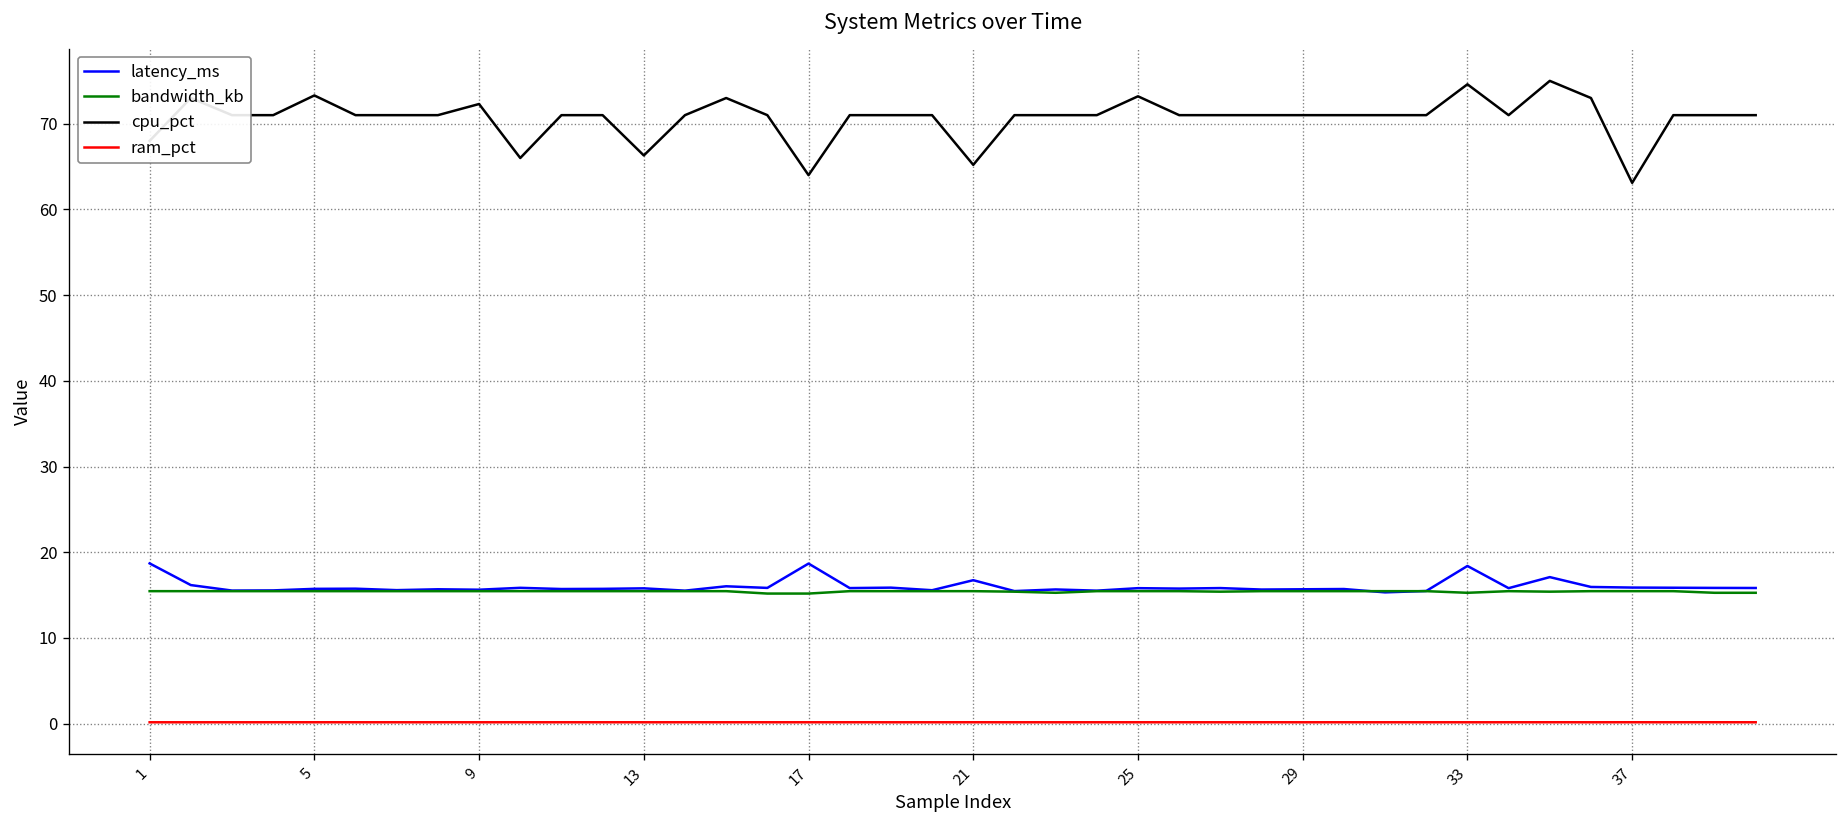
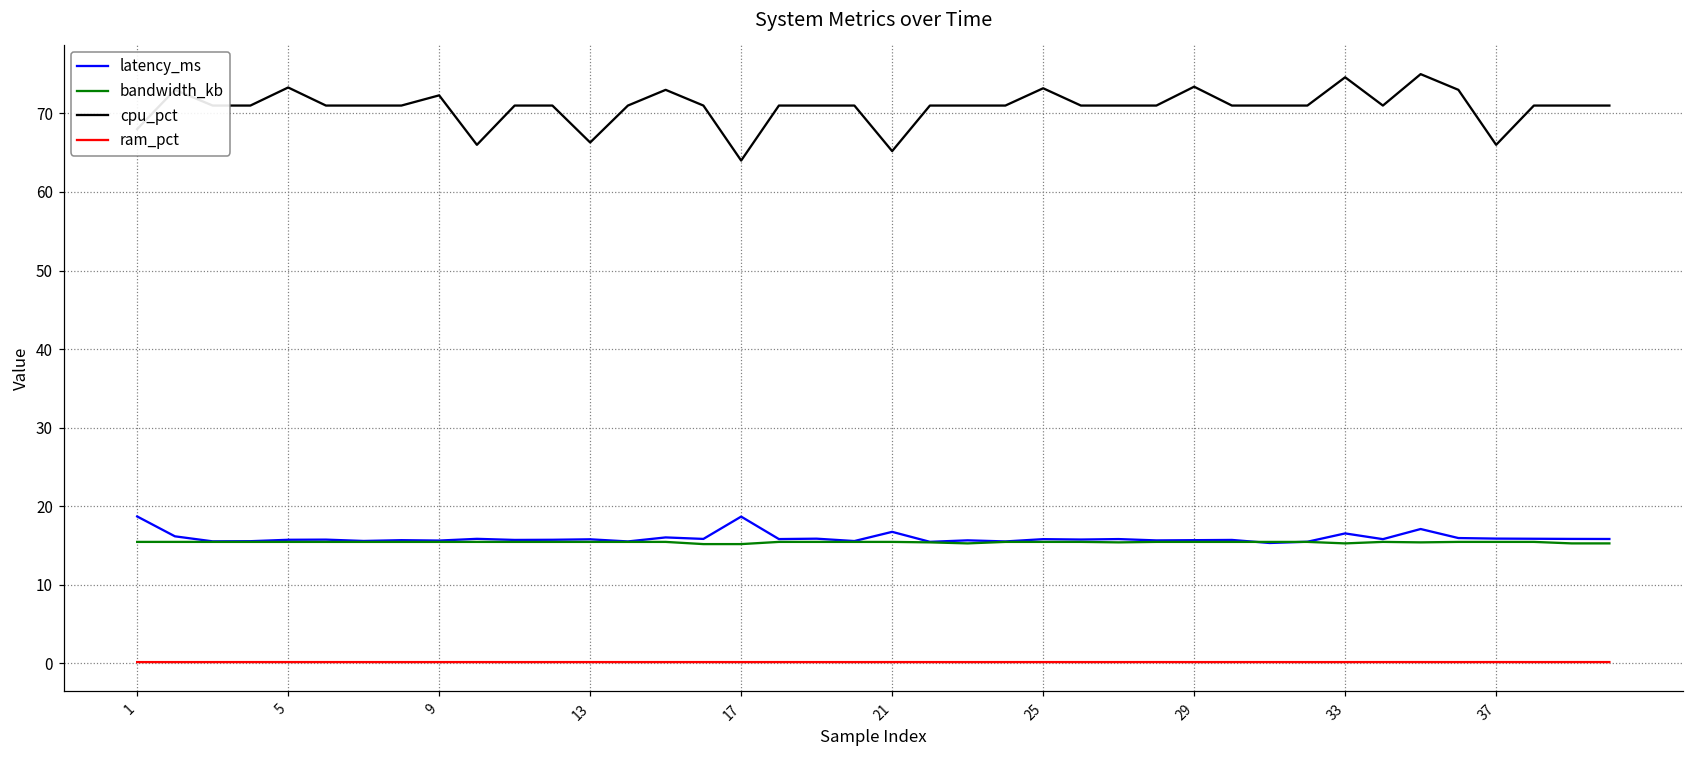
cpu_pct, 29: 71 -> 73
latency_ms, 33: 18 -> 17
cpu_pct, 37: 63 -> 66
